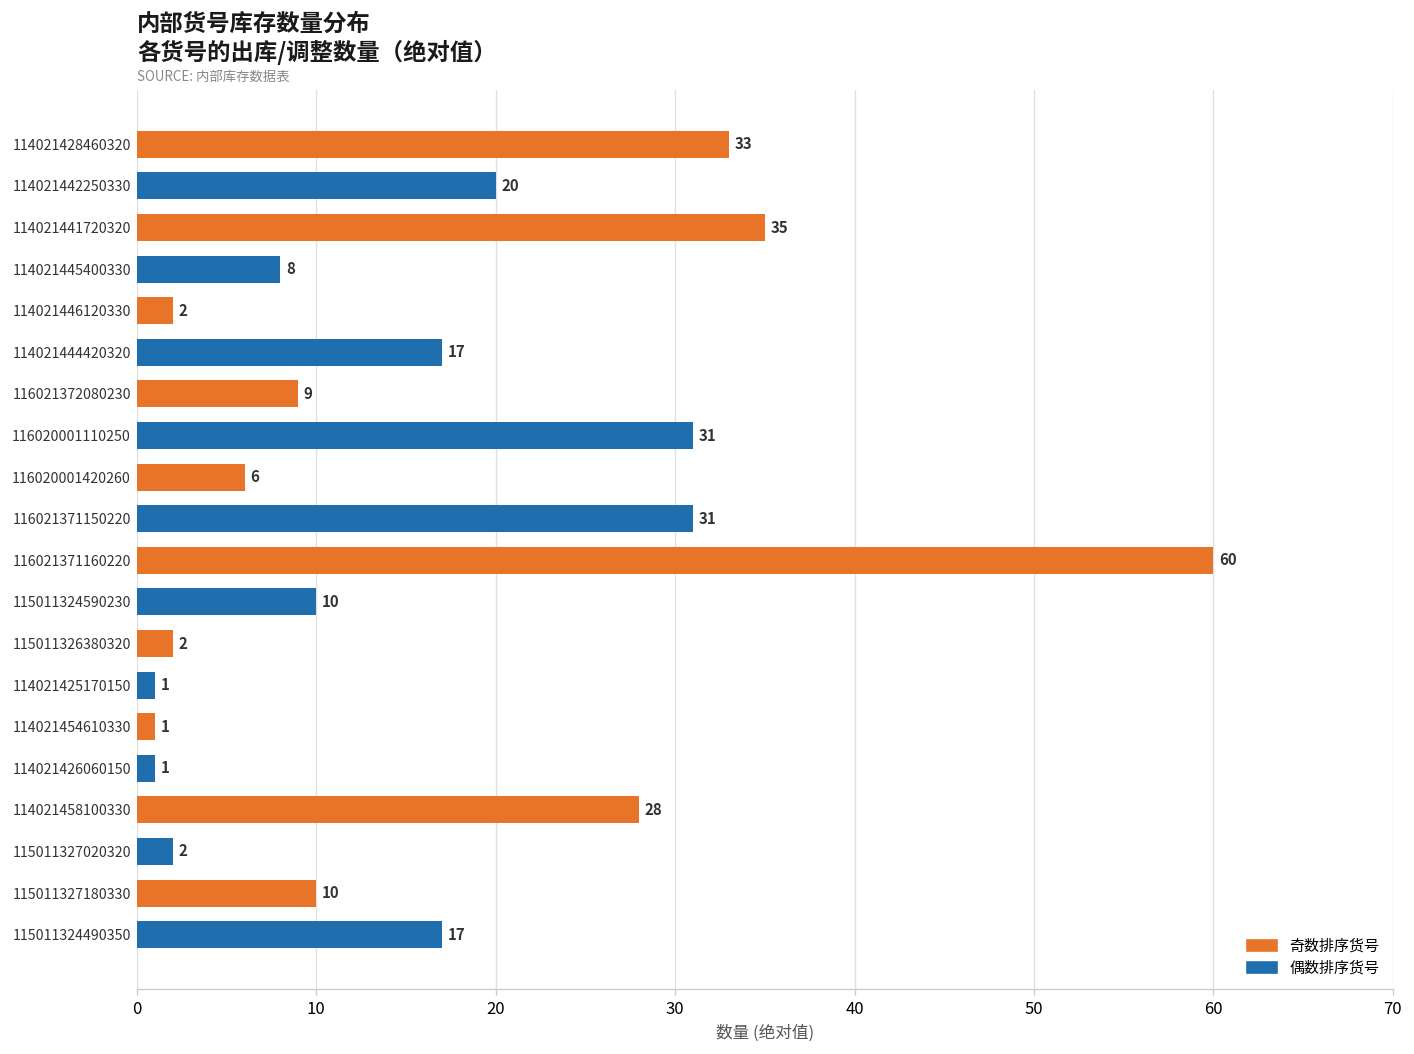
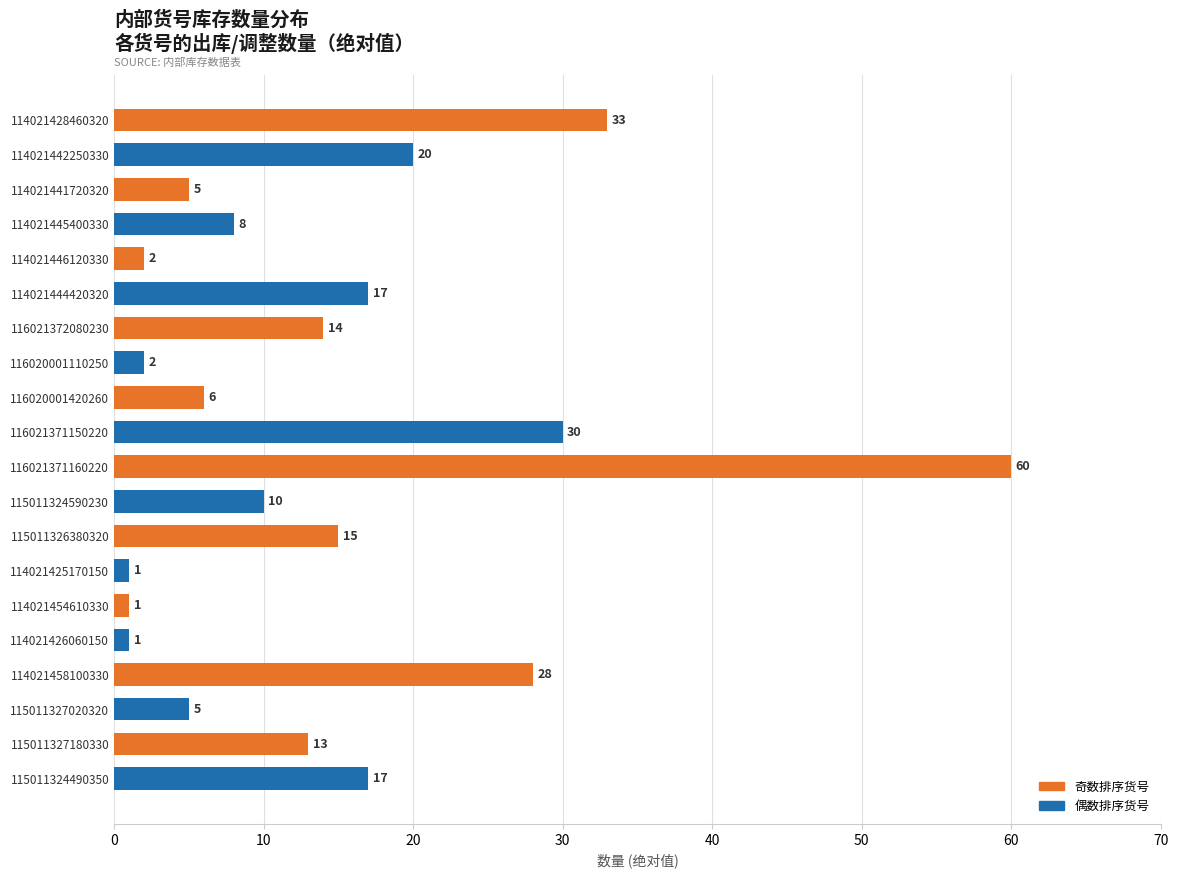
114021441720320: 35 -> 5
116021372080230: 9 -> 14
116020001110250: 31 -> 2
116021371150220: 31 -> 30
115011326380320: 2 -> 15
115011327020320: 2 -> 5
115011327180330: 10 -> 13
